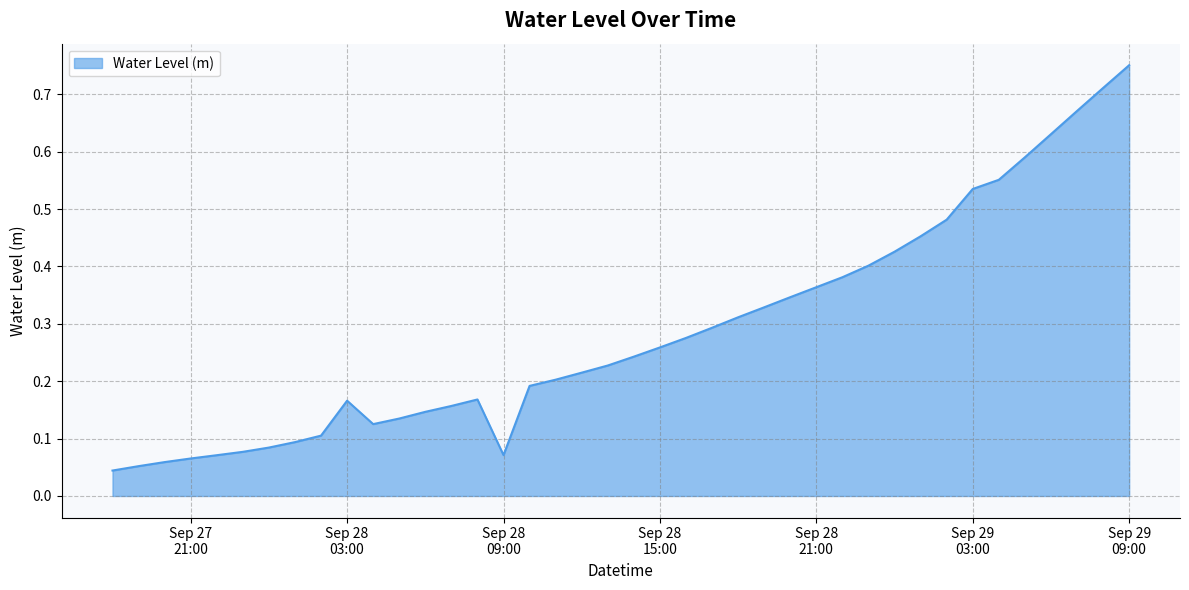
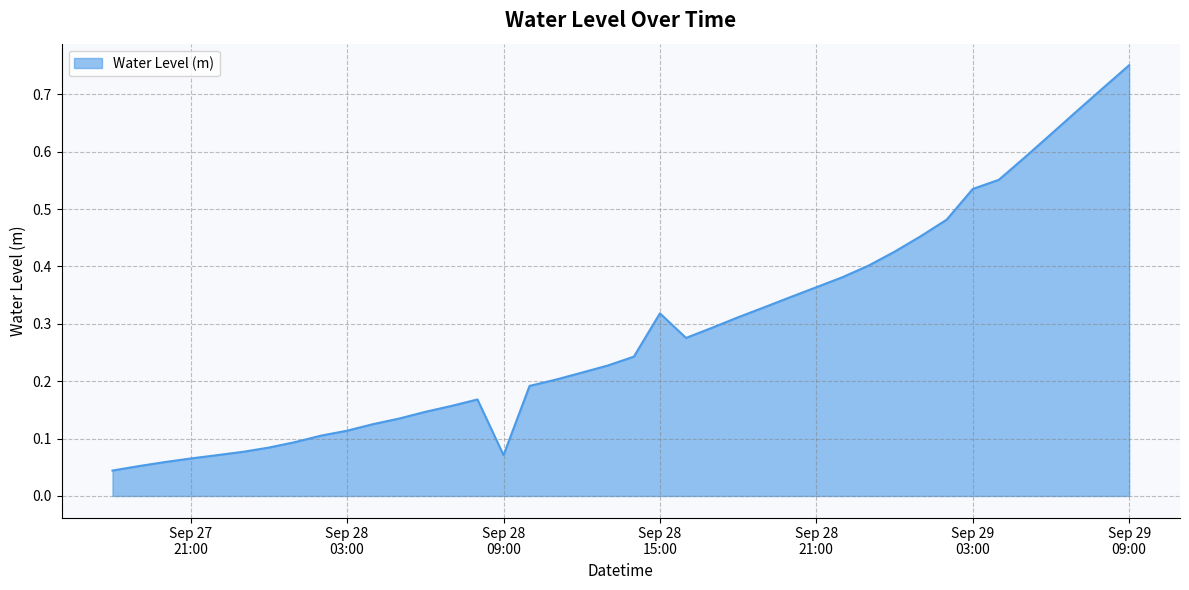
Sep 28 03:00: 0.17 -> 0.11
Sep 28 15:00: 0.26 -> 0.32
